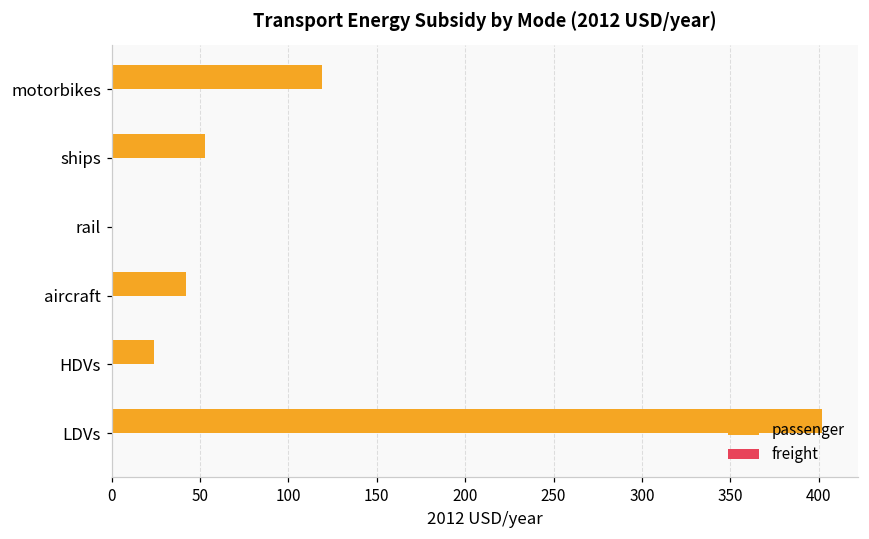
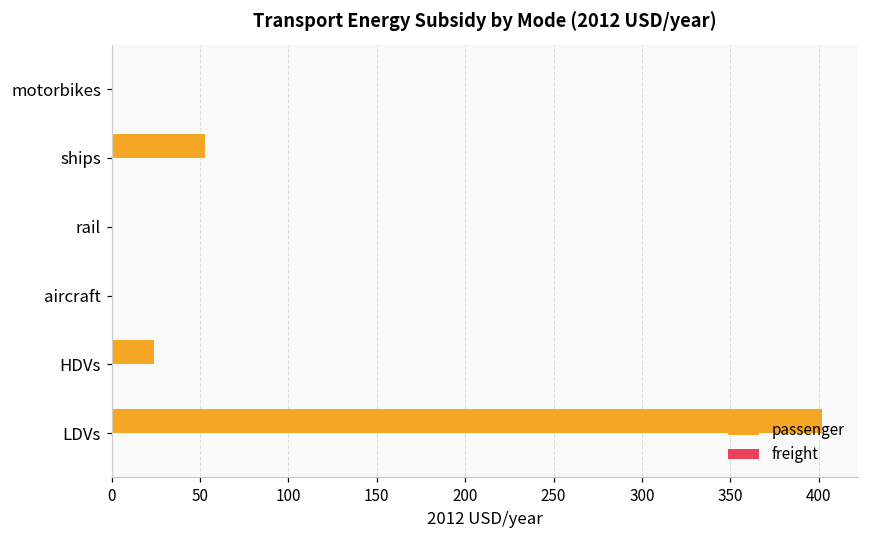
passenger, motorbikes: 119 -> 0
passenger, aircraft: 42 -> 0
